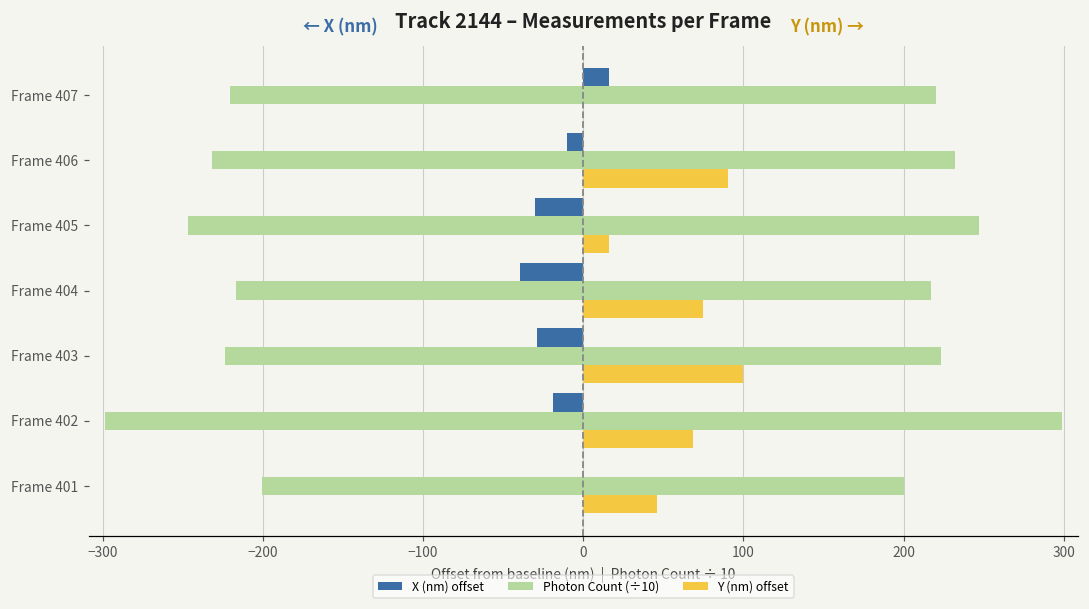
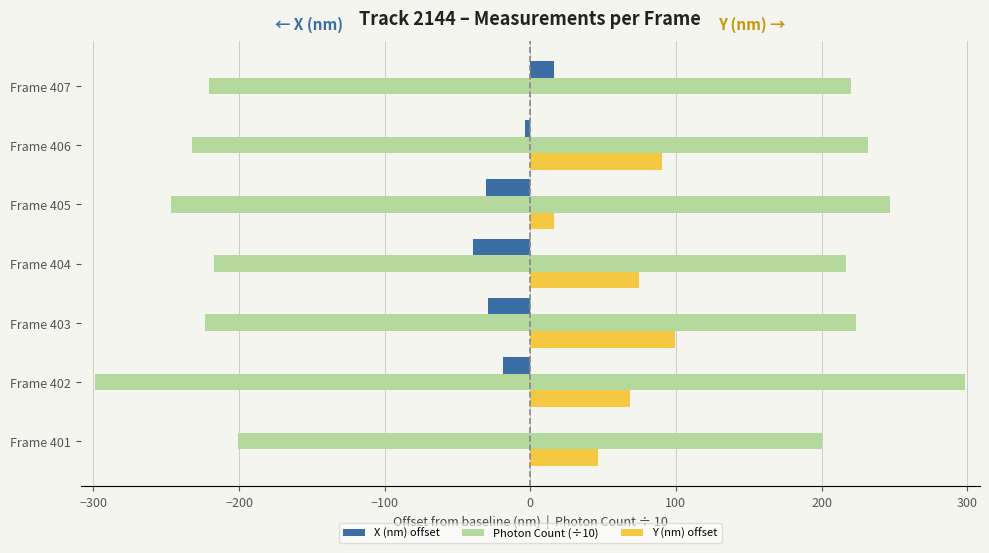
X (nm) offset, Frame 406: -10 -> -4
